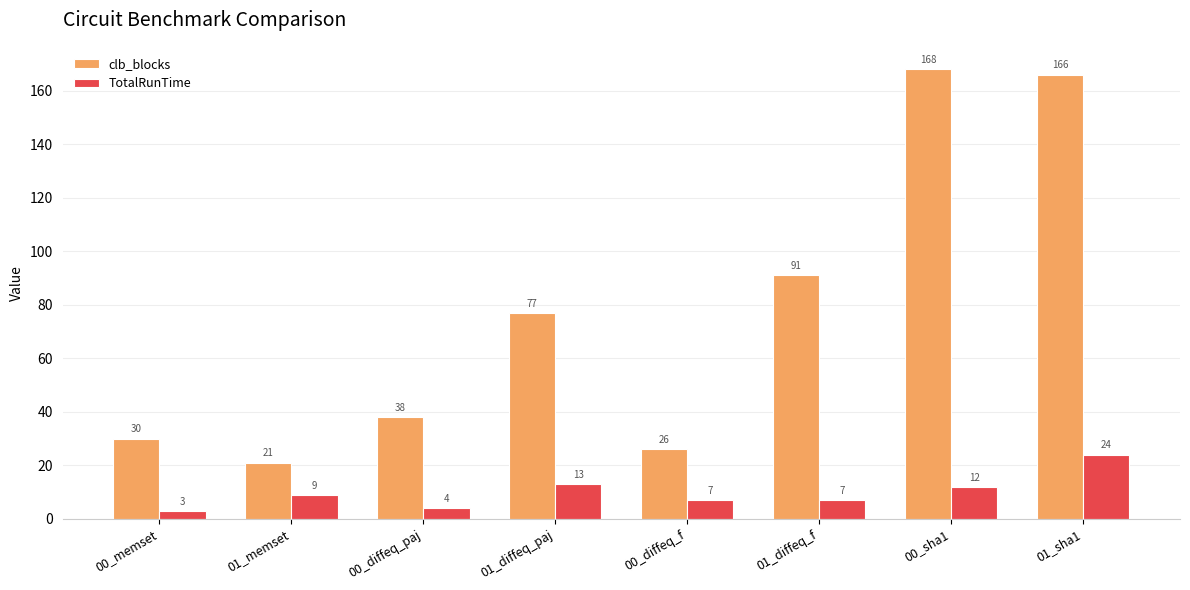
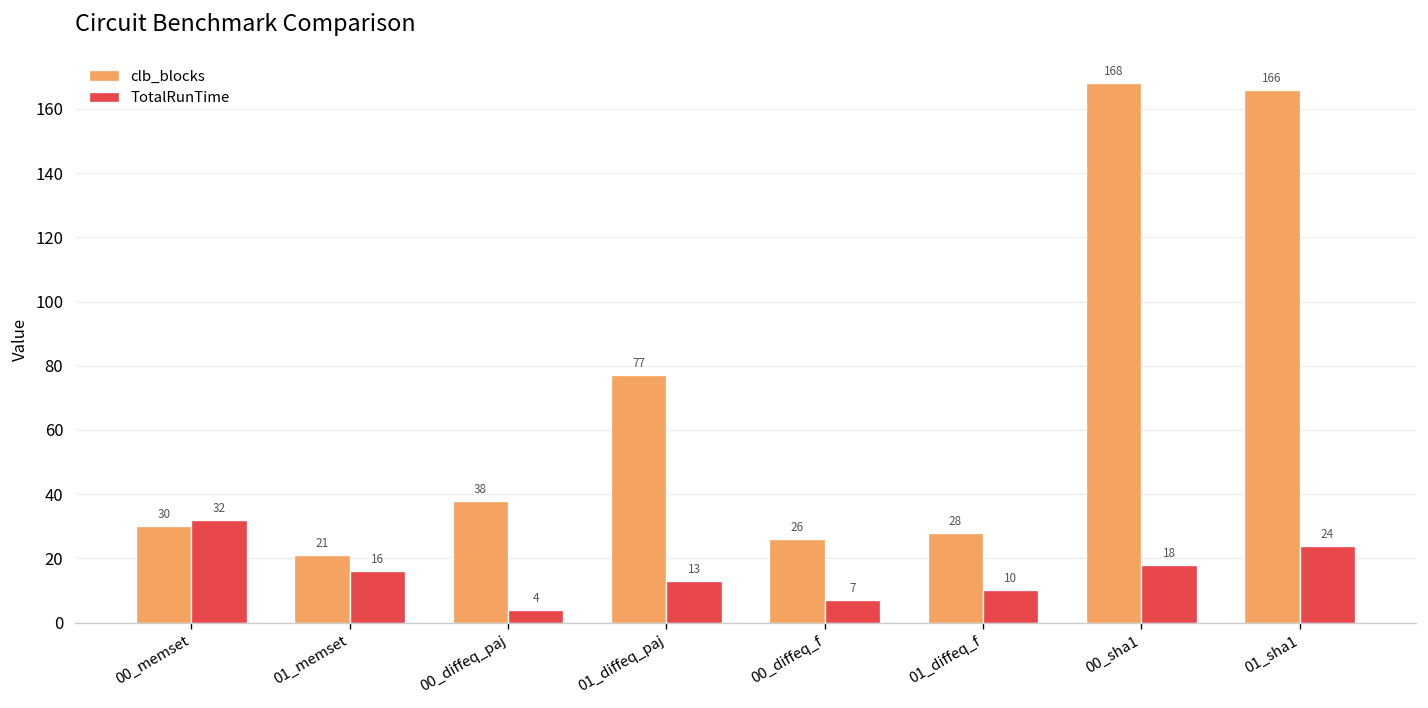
TotalRunTime, 00_memset: 3 -> 32
TotalRunTime, 01_memset: 9 -> 16
clb_blocks, 01_diffeq_f: 91 -> 28
TotalRunTime, 01_diffeq_f: 7 -> 10
TotalRunTime, 00_sha1: 12 -> 18
